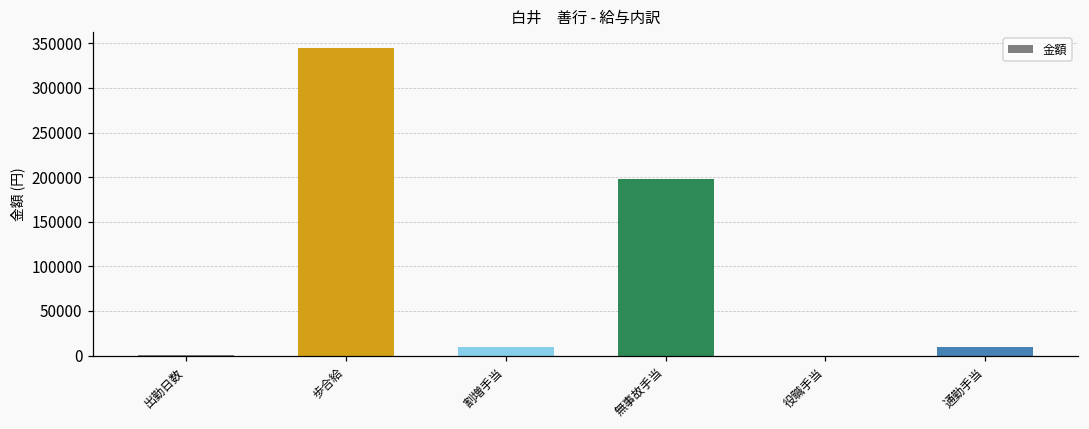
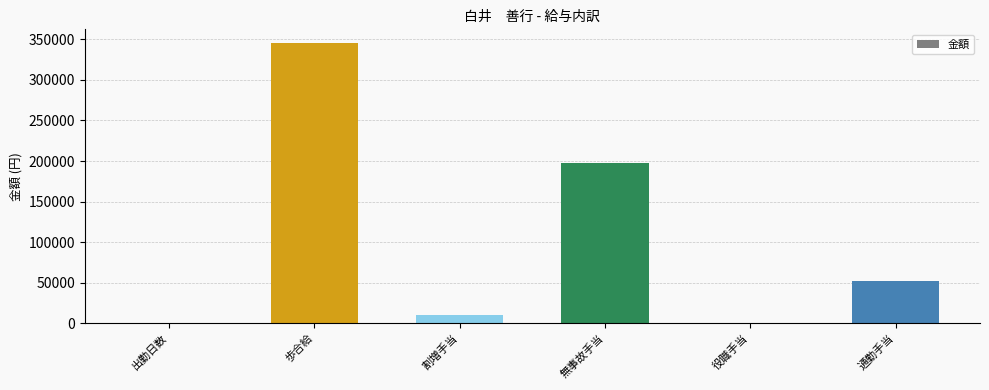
通勤手当: 10000 -> 50000
